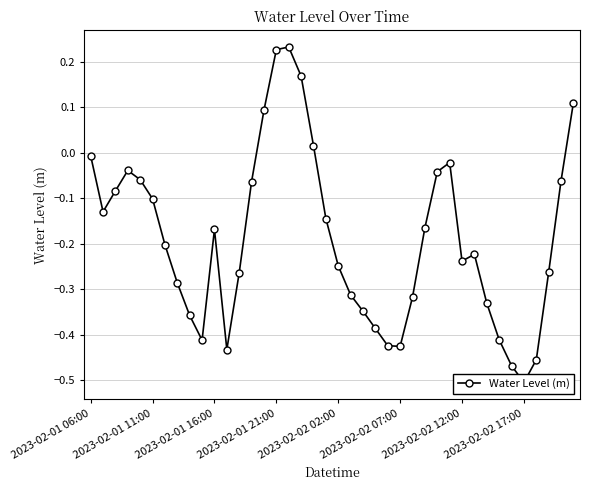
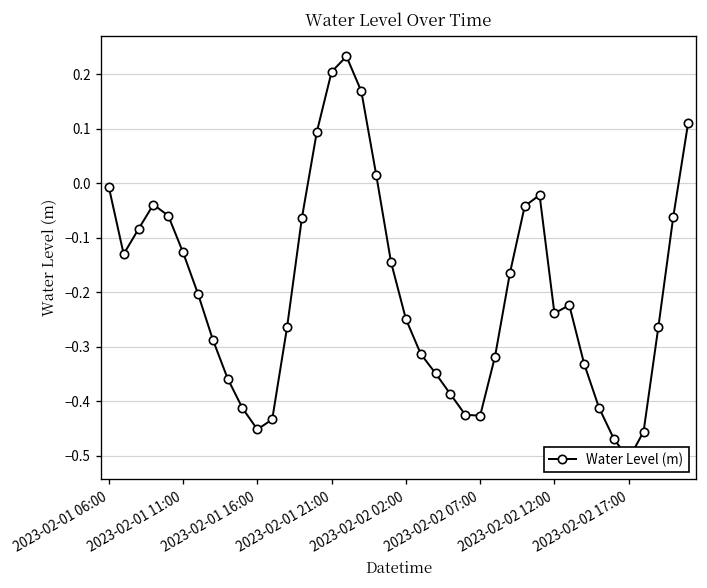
2023-02-01 11:00: -0.10 -> -0.13
2023-02-01 16:00: -0.17 -> -0.45
2023-02-01 21:00: 0.23 -> 0.20
